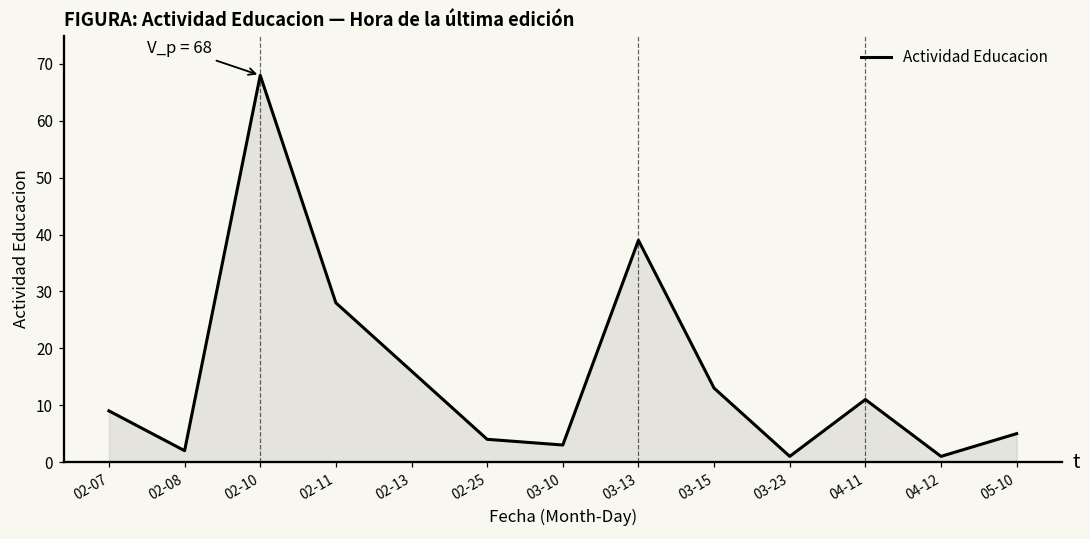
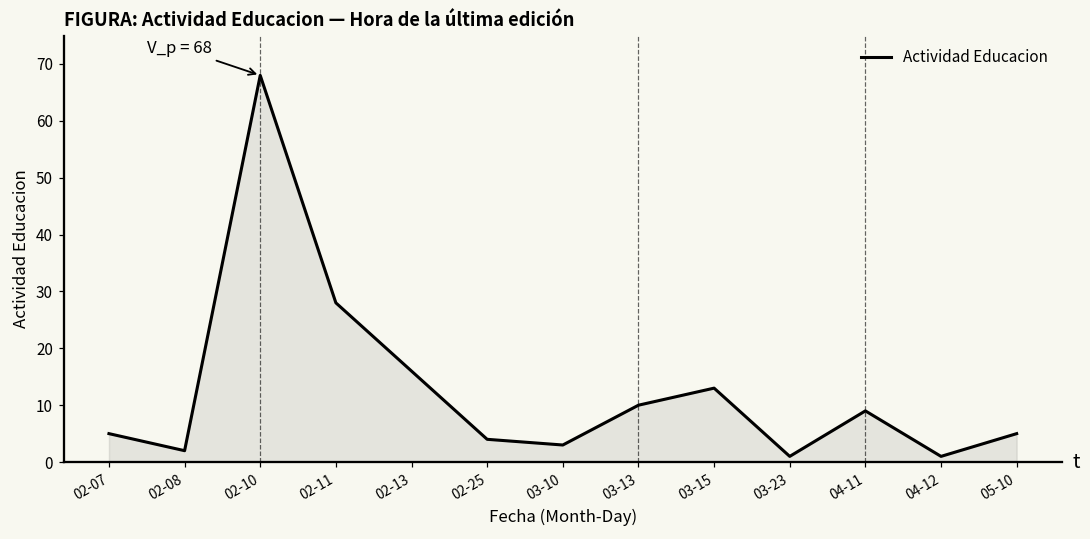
02-07: 9 -> 5
03-13: 39 -> 10
04-11: 11 -> 9
